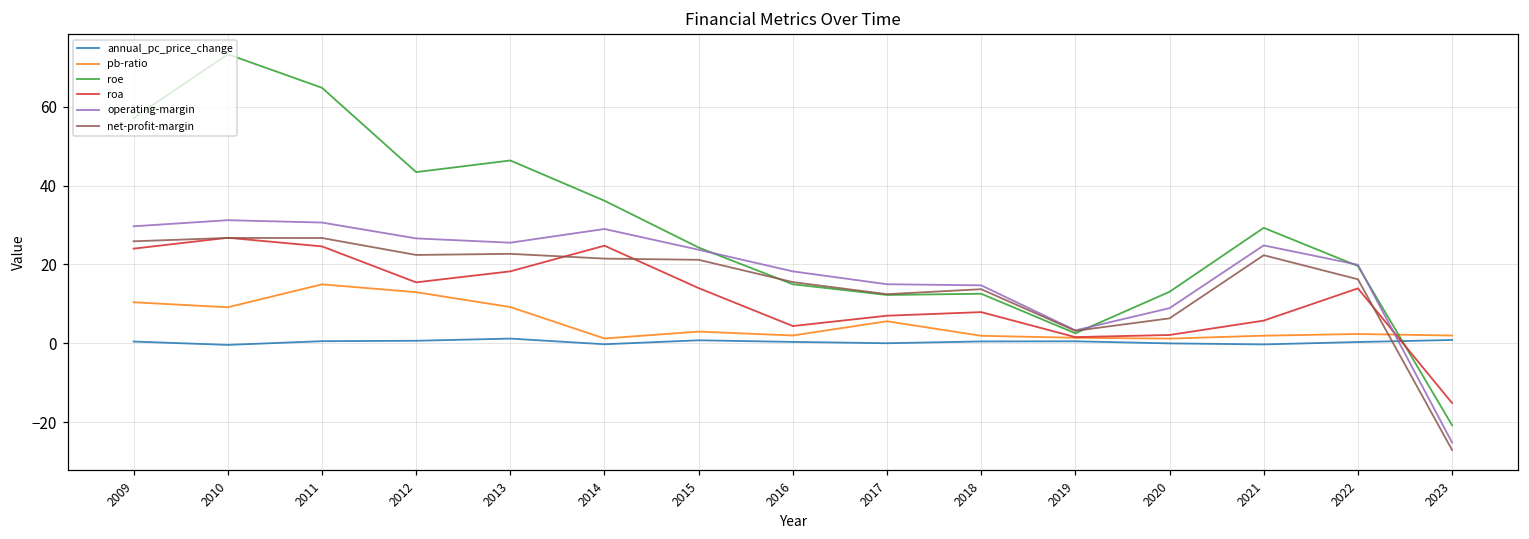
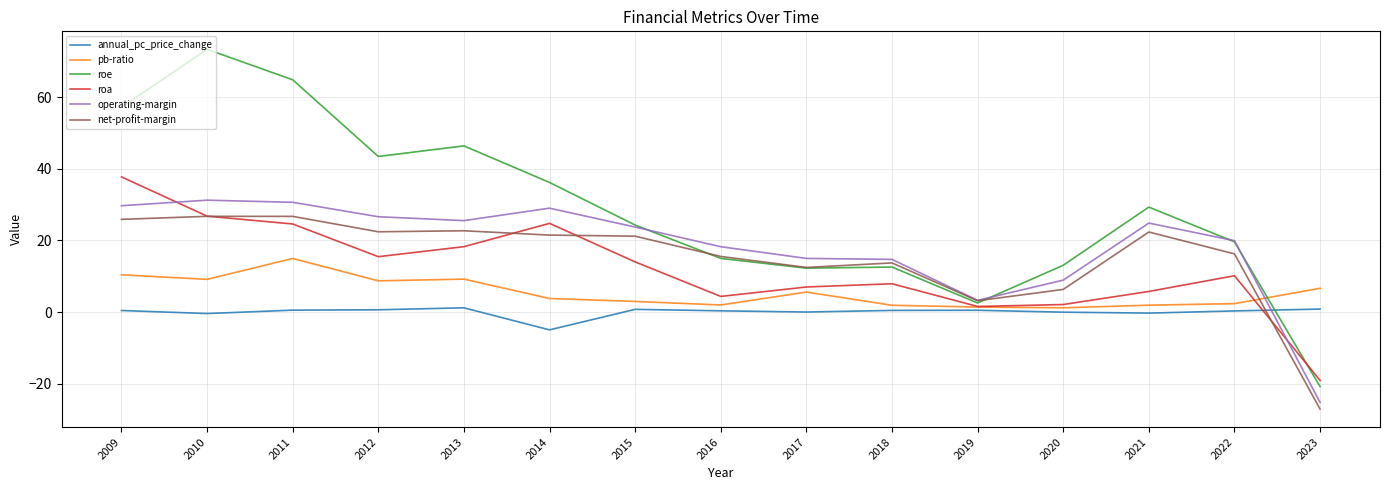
roa, 2009: 24 -> 38
pb-ratio, 2012: 13 -> 9
annual_pc_price_change, 2014: 0 -> -5
pb-ratio, 2014: 1 -> 4
roa, 2022: 14 -> 10
pb-ratio, 2023: 2 -> 7
roa, 2023: -15 -> -19
